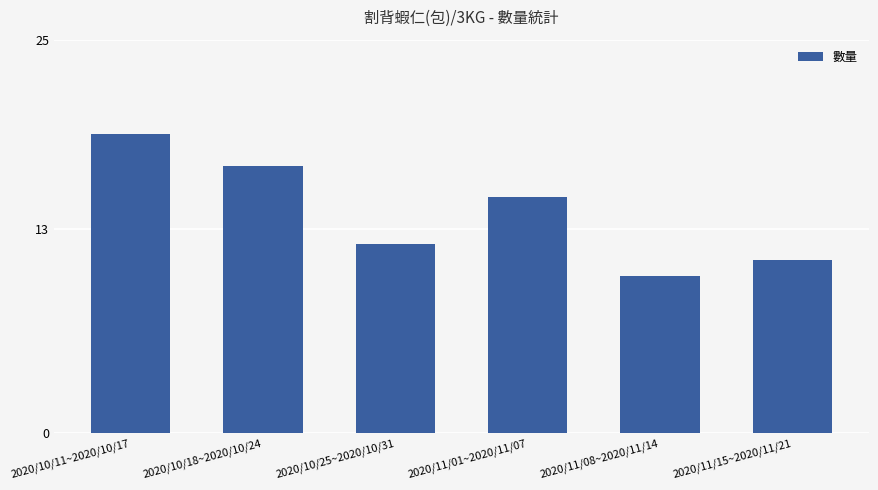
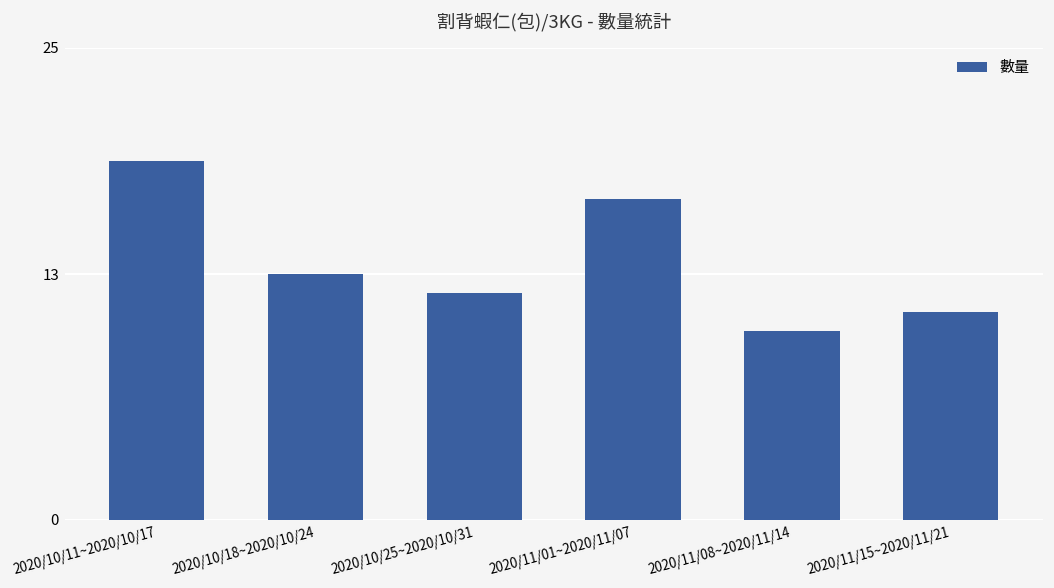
2020/10/18~2020/10/24: 17 -> 13
2020/11/01~2020/11/07: 15 -> 17
